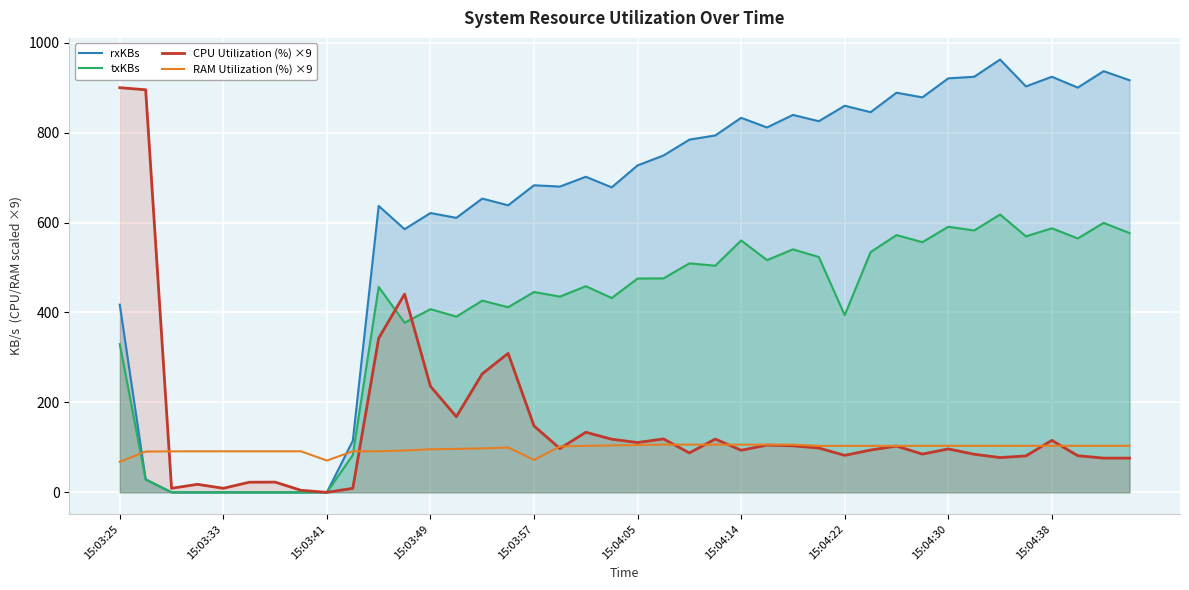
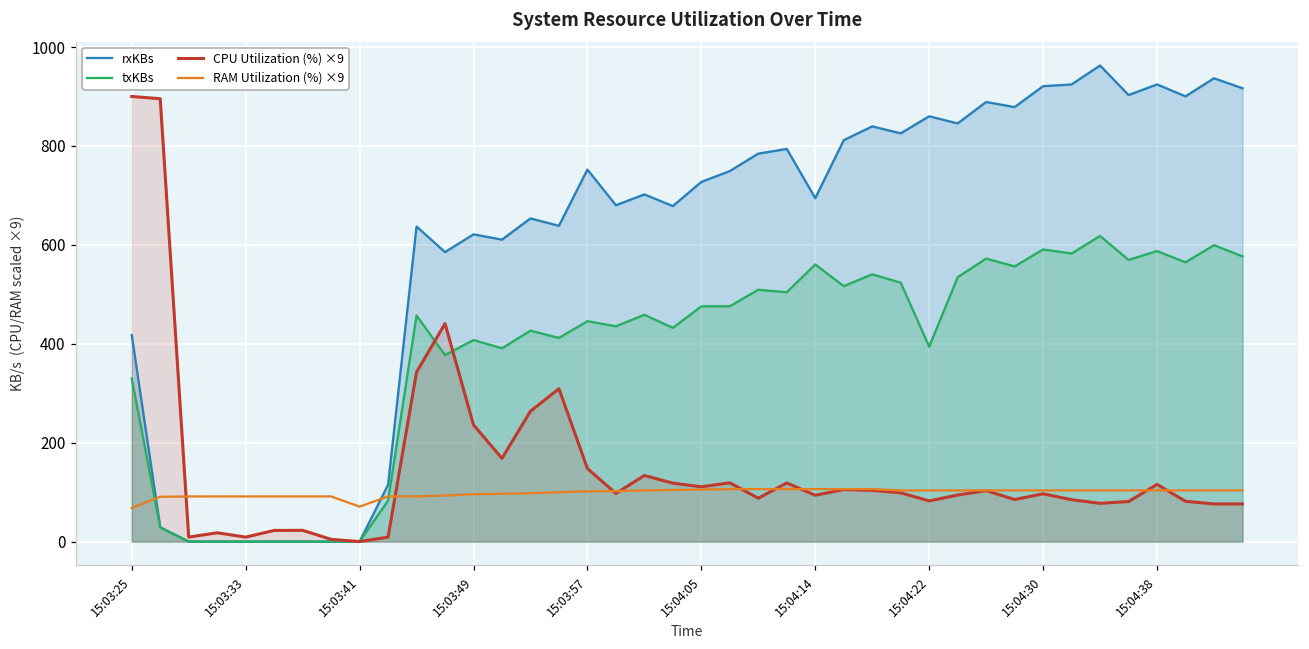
rxKBs, 15:03:57: 680 -> 750
RAM Utilization (%) ×9, 15:03:57: 70 -> 100
rxKBs, 15:04:14: 830 -> 690
